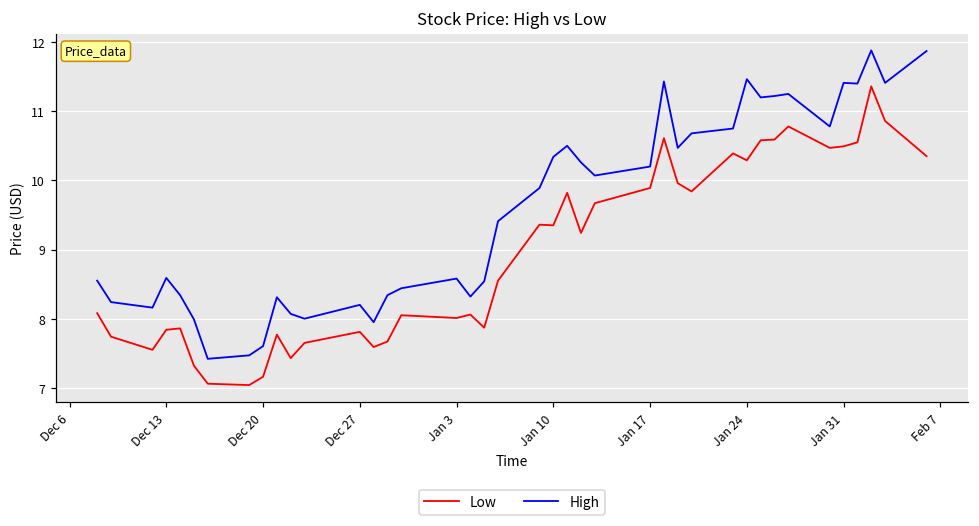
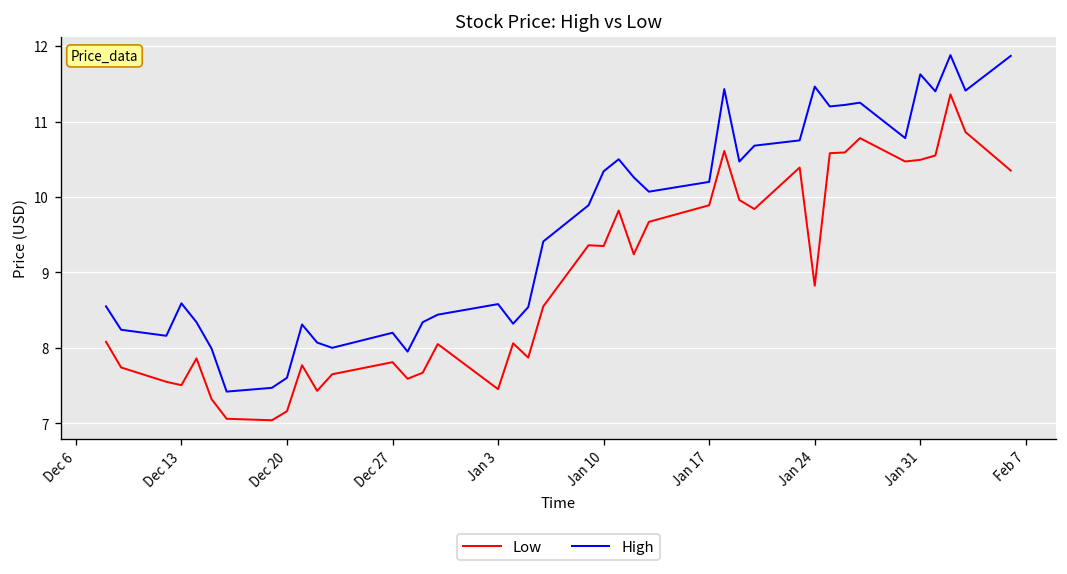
Low, Dec 13: 7.8 -> 7.5
Low, Jan 3: 8.0 -> 7.5
Low, Jan 24: 10.3 -> 8.8
High, Jan 31: 11.4 -> 11.6
